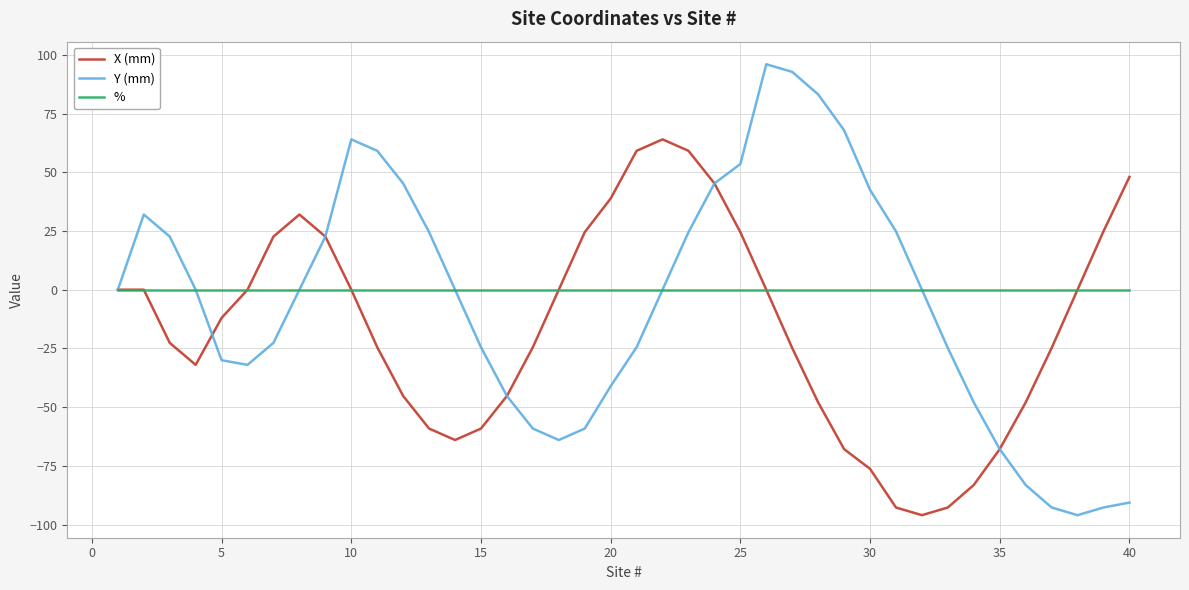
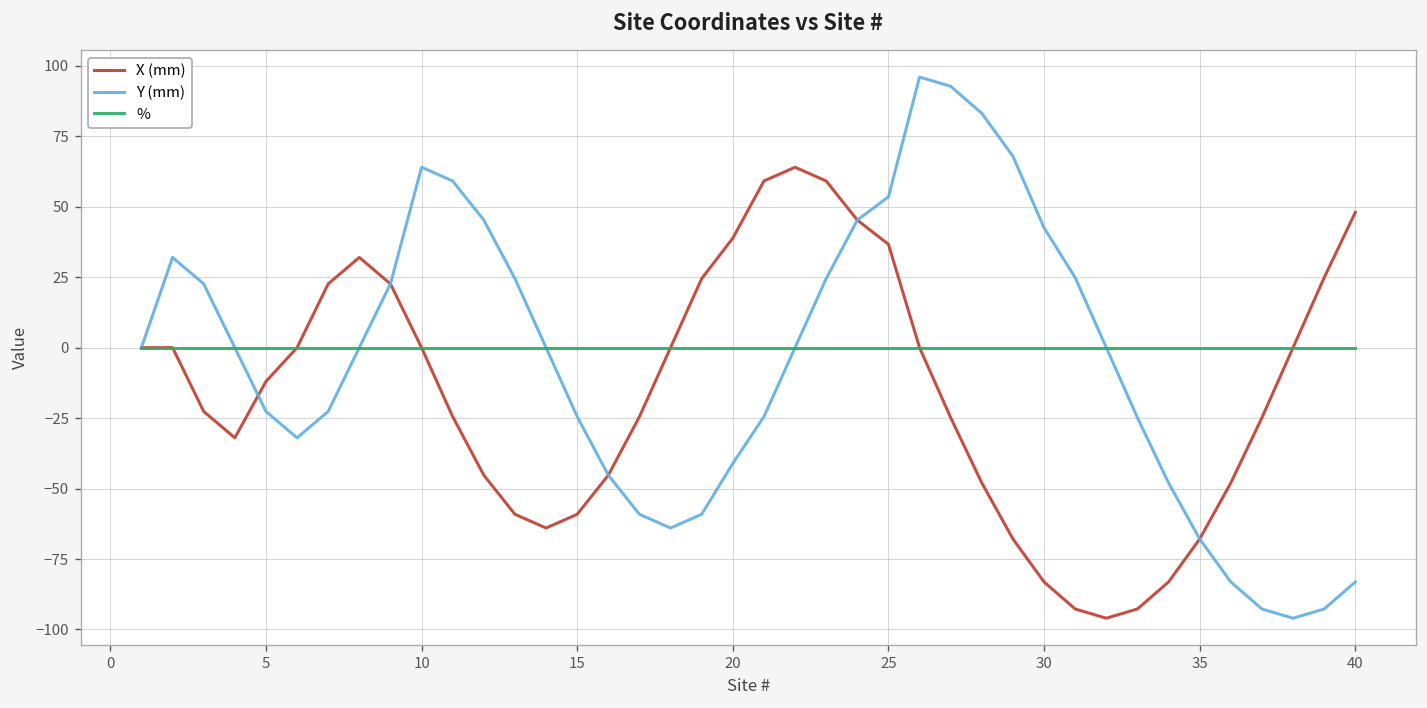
Y (mm), 5: -30 -> -23
X (mm), 25: 24 -> 37
X (mm), 30: -76 -> -83
Y (mm), 40: -91 -> -83
